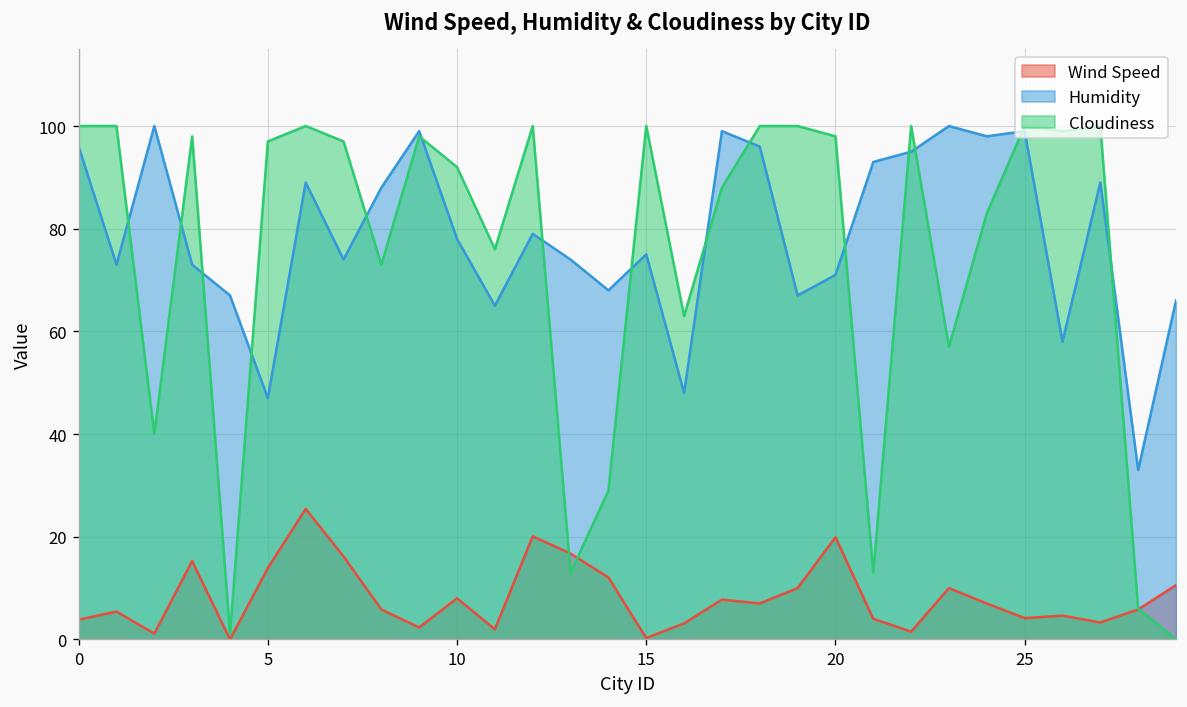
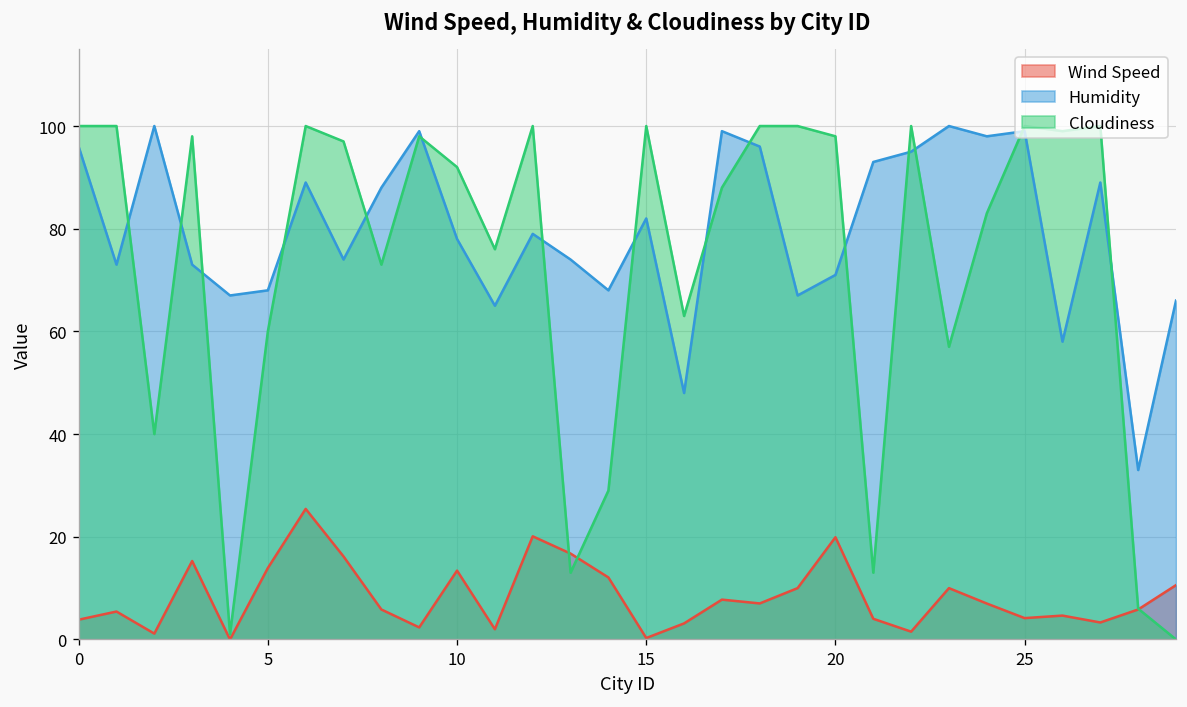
Humidity, 5: 47 -> 68
Cloudiness, 5: 97 -> 60
Wind Speed, 10: 8 -> 13
Humidity, 15: 75 -> 82
